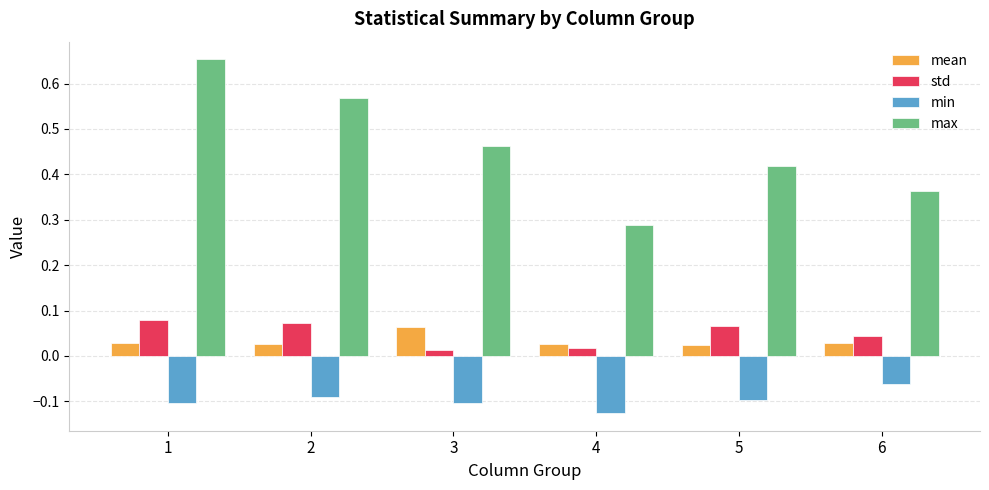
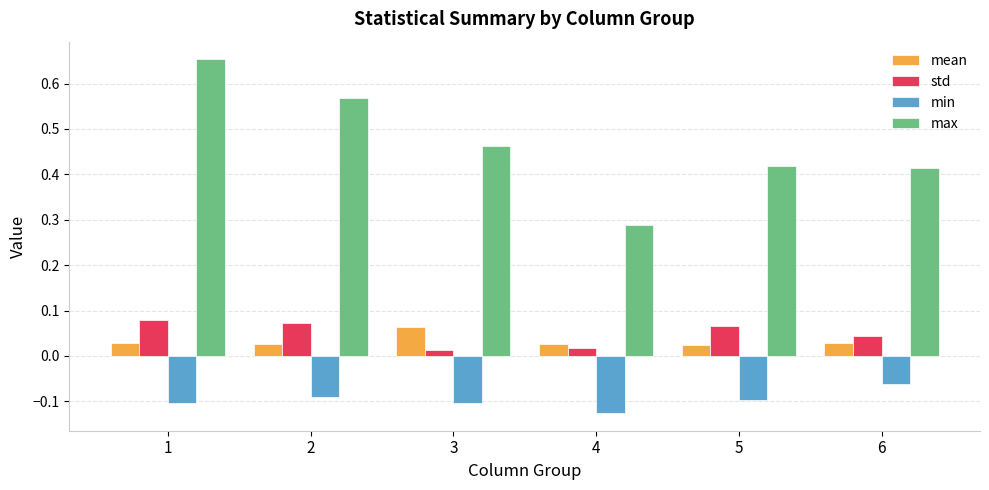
max, 6: 0.36 -> 0.41
